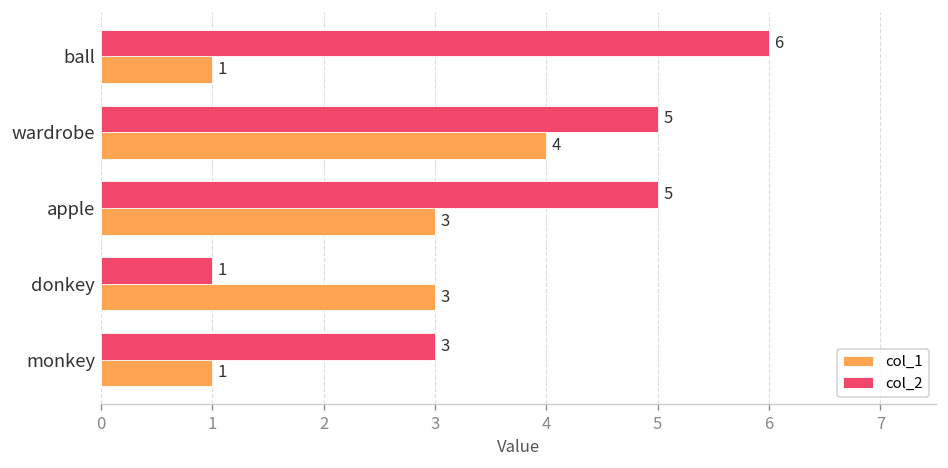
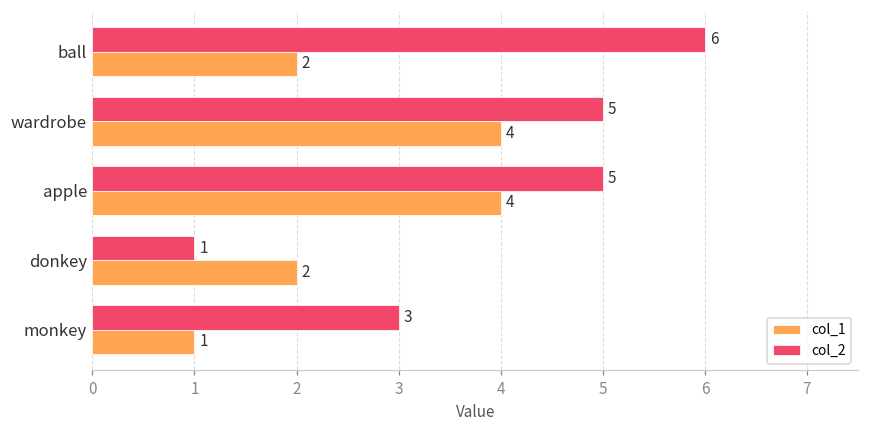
col_1, ball: 1 -> 2
col_1, apple: 3 -> 4
col_1, donkey: 3 -> 2
